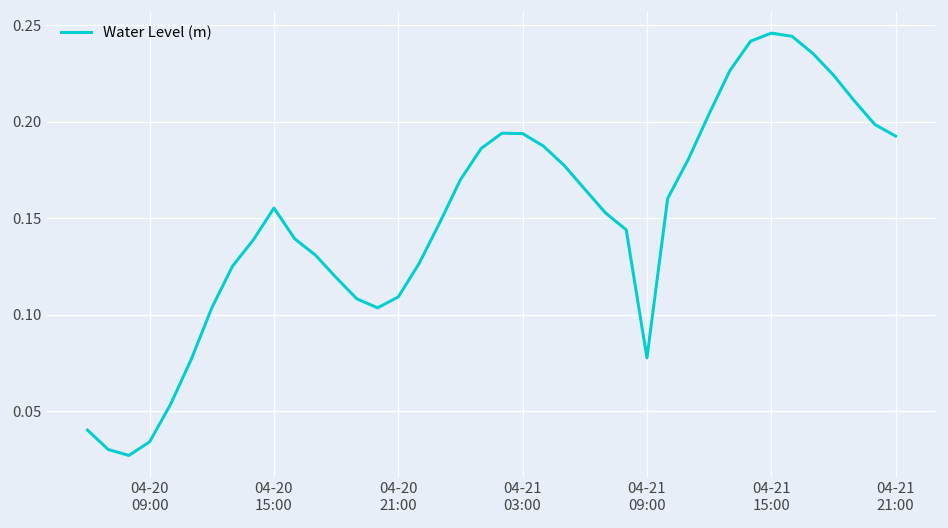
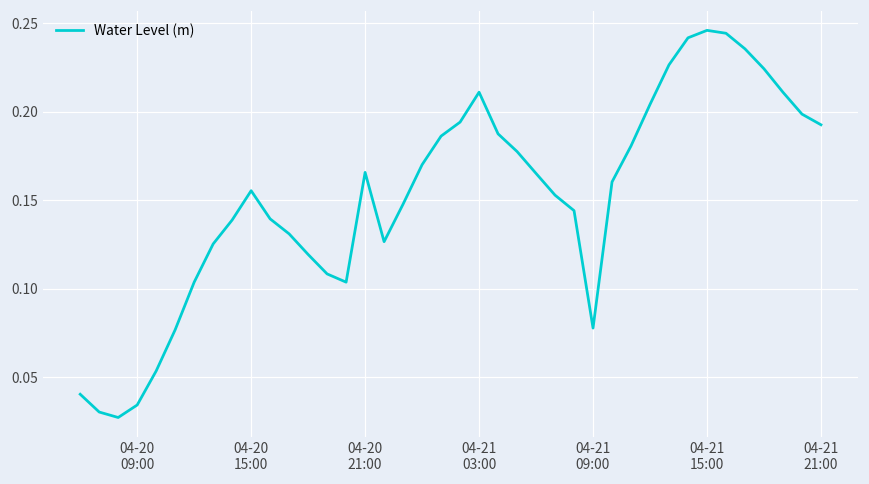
04-20 21:00: 0.109 -> 0.166
04-21 03:00: 0.194 -> 0.211
